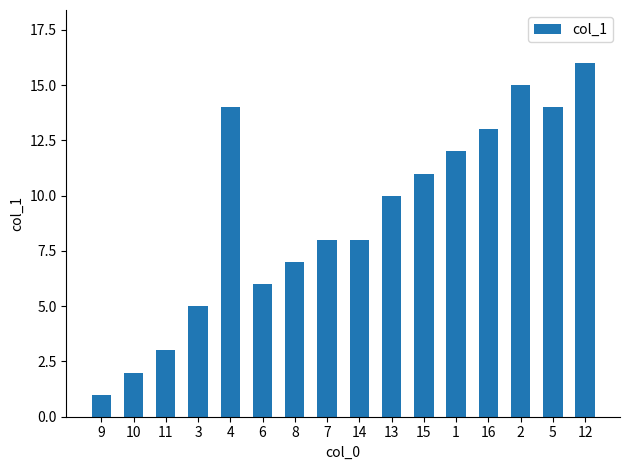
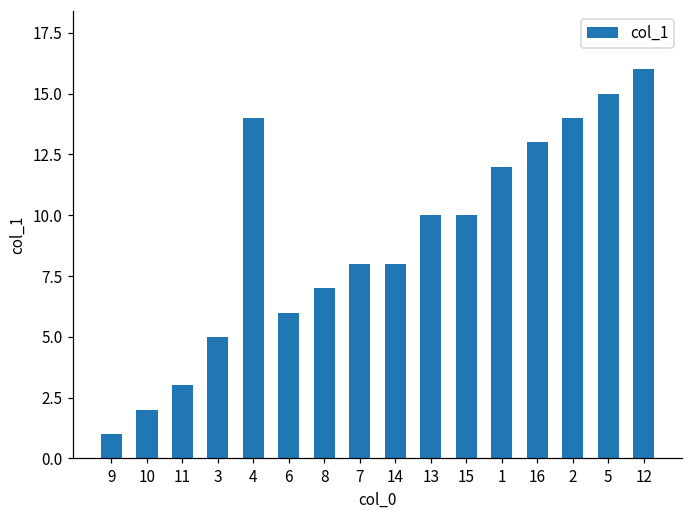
15: 11 -> 10
2: 15 -> 14
5: 14 -> 15
